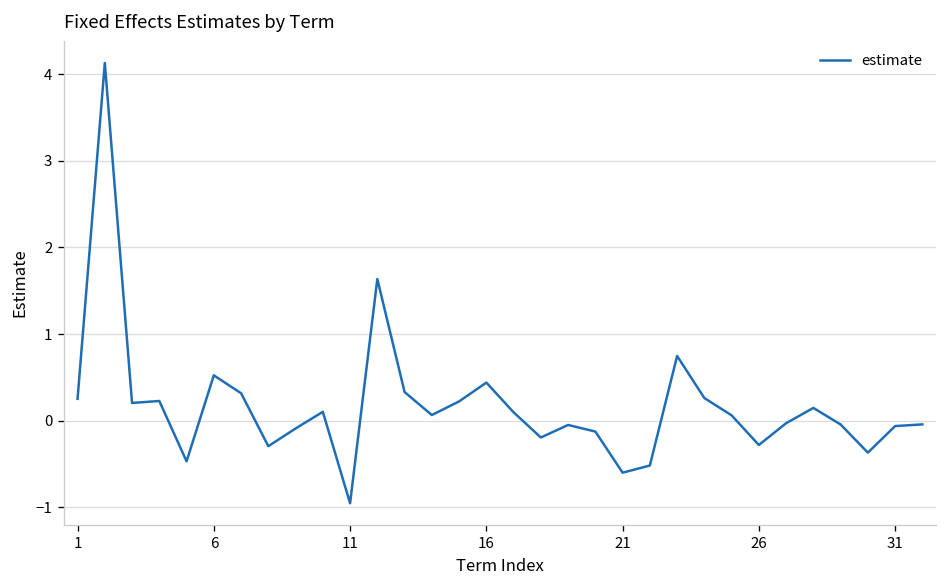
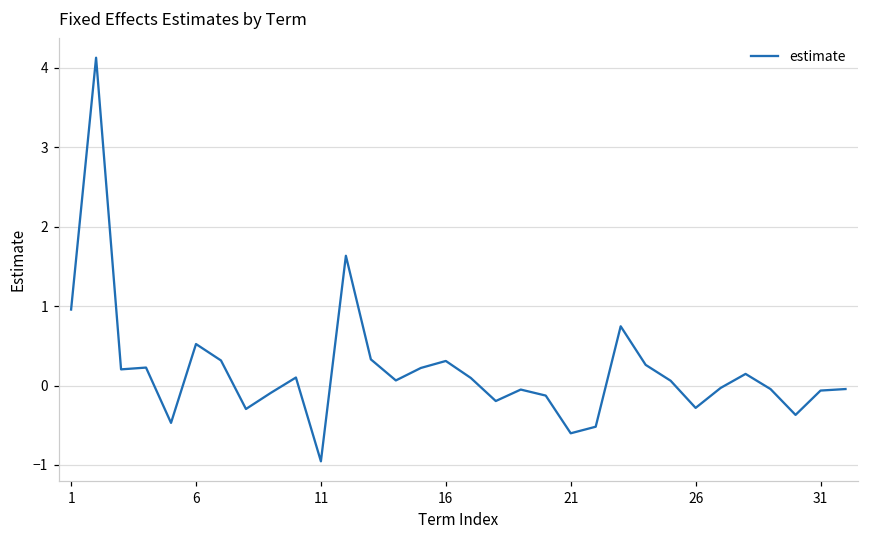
1: 0.3 -> 1.0
16: 0.4 -> 0.3
